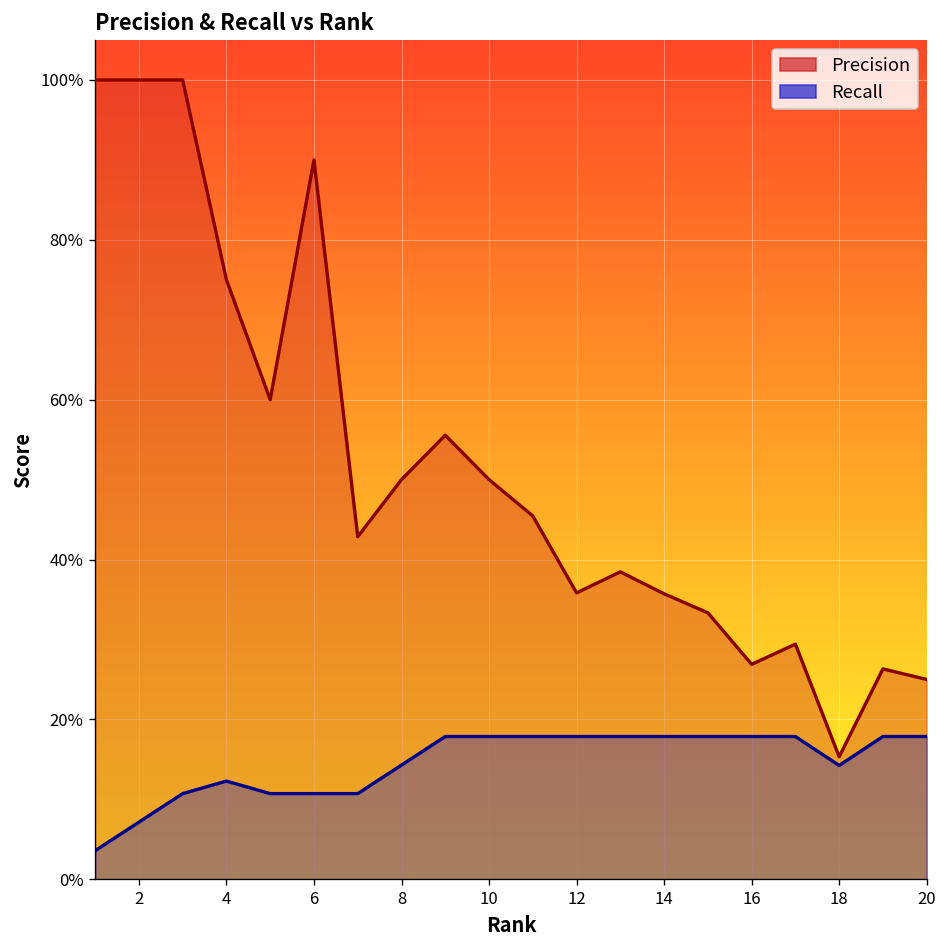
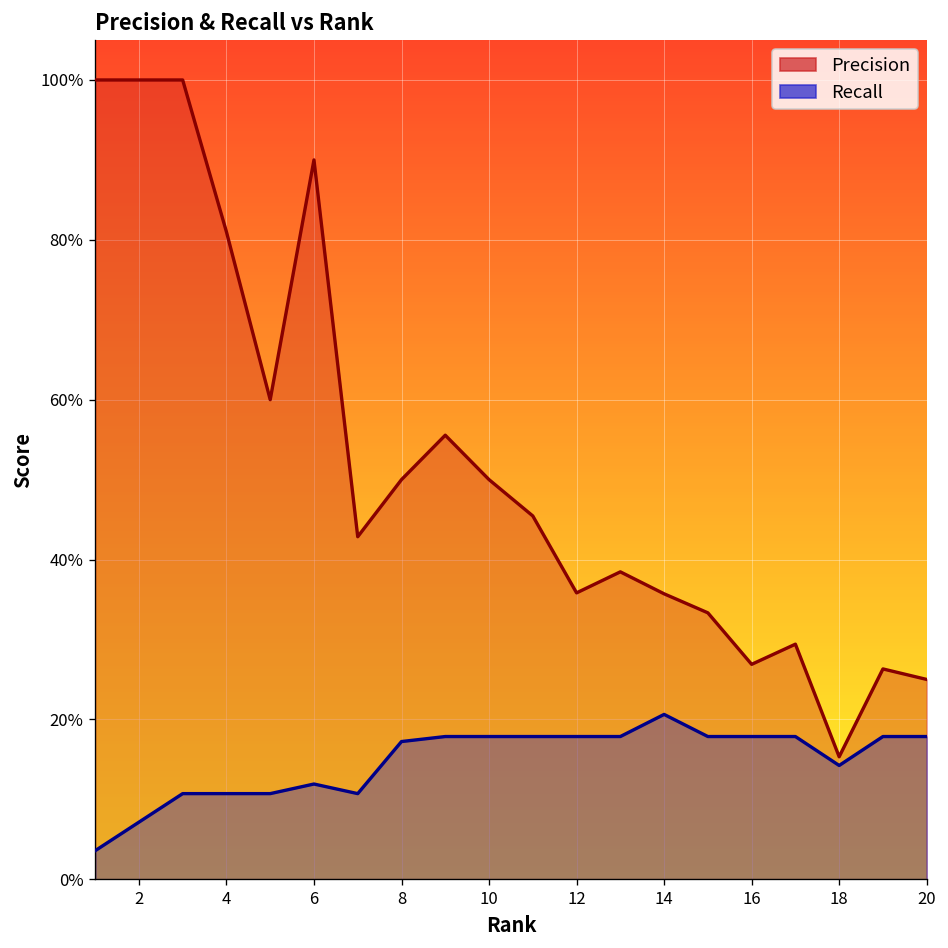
Precision, 4: 75% -> 81%
Recall, 4: 12% -> 11%
Recall, 6: 11% -> 12%
Recall, 8: 14% -> 17%
Recall, 14: 18% -> 21%
